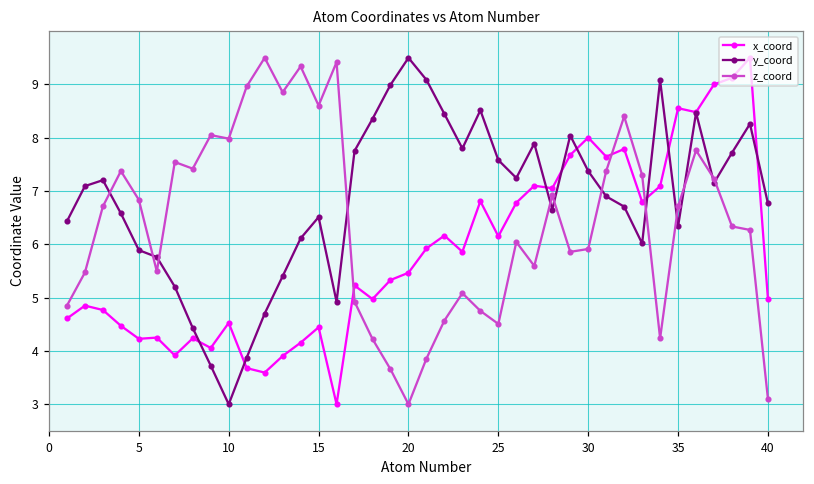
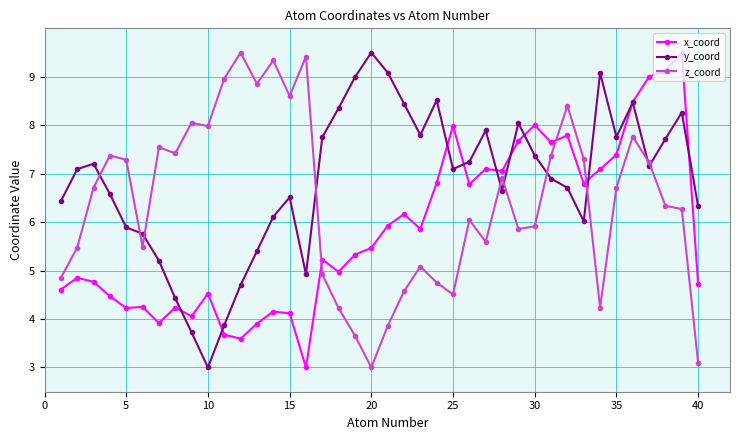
z_coord, 5: 6.8 -> 7.3
x_coord, 15: 4.4 -> 4.1
x_coord, 25: 6.2 -> 8.0
y_coord, 25: 7.6 -> 7.1
x_coord, 35: 8.6 -> 7.4
y_coord, 35: 6.3 -> 7.8
x_coord, 40: 5.0 -> 4.7
y_coord, 40: 6.8 -> 6.3
